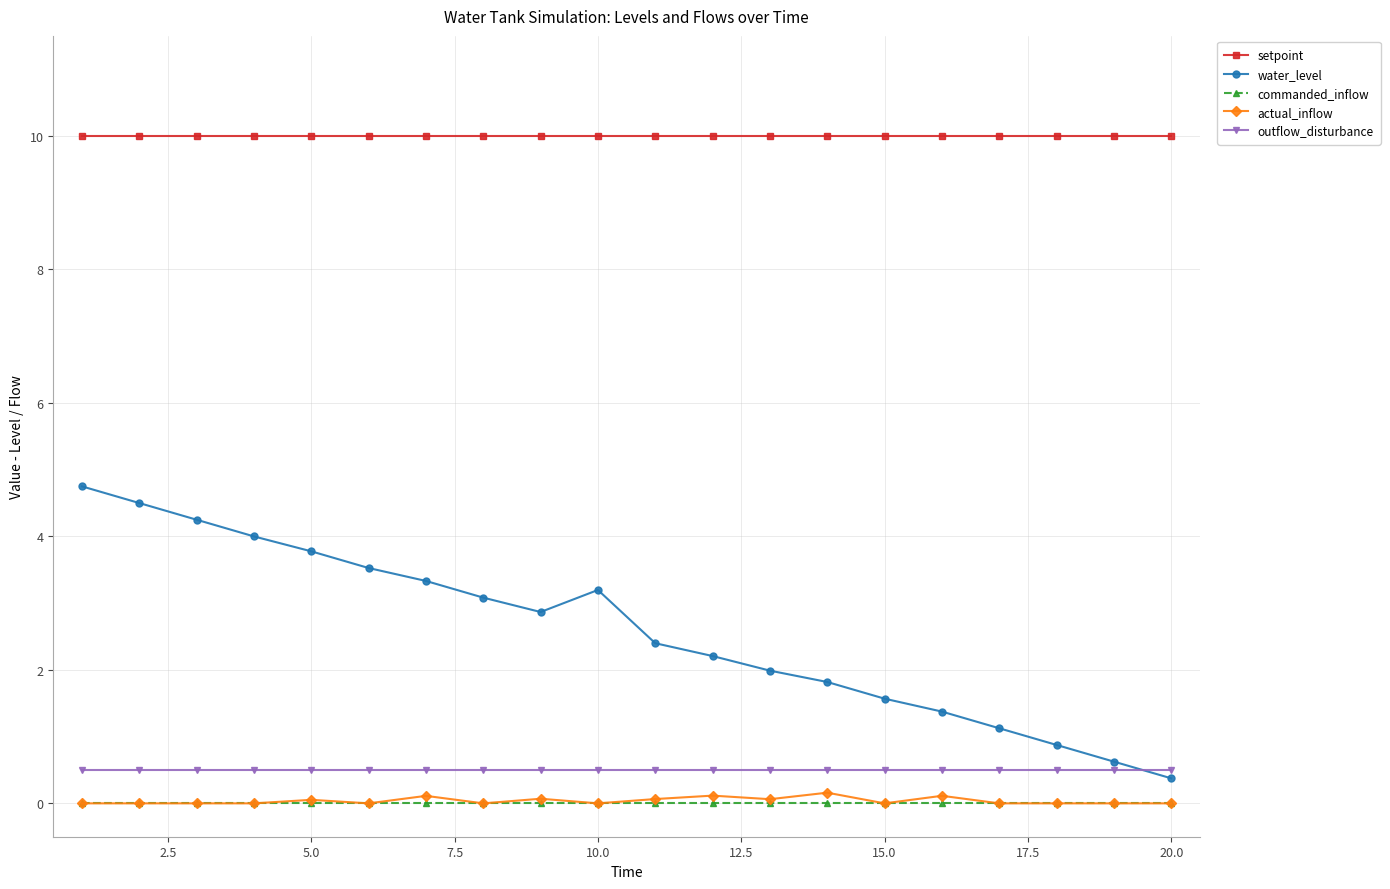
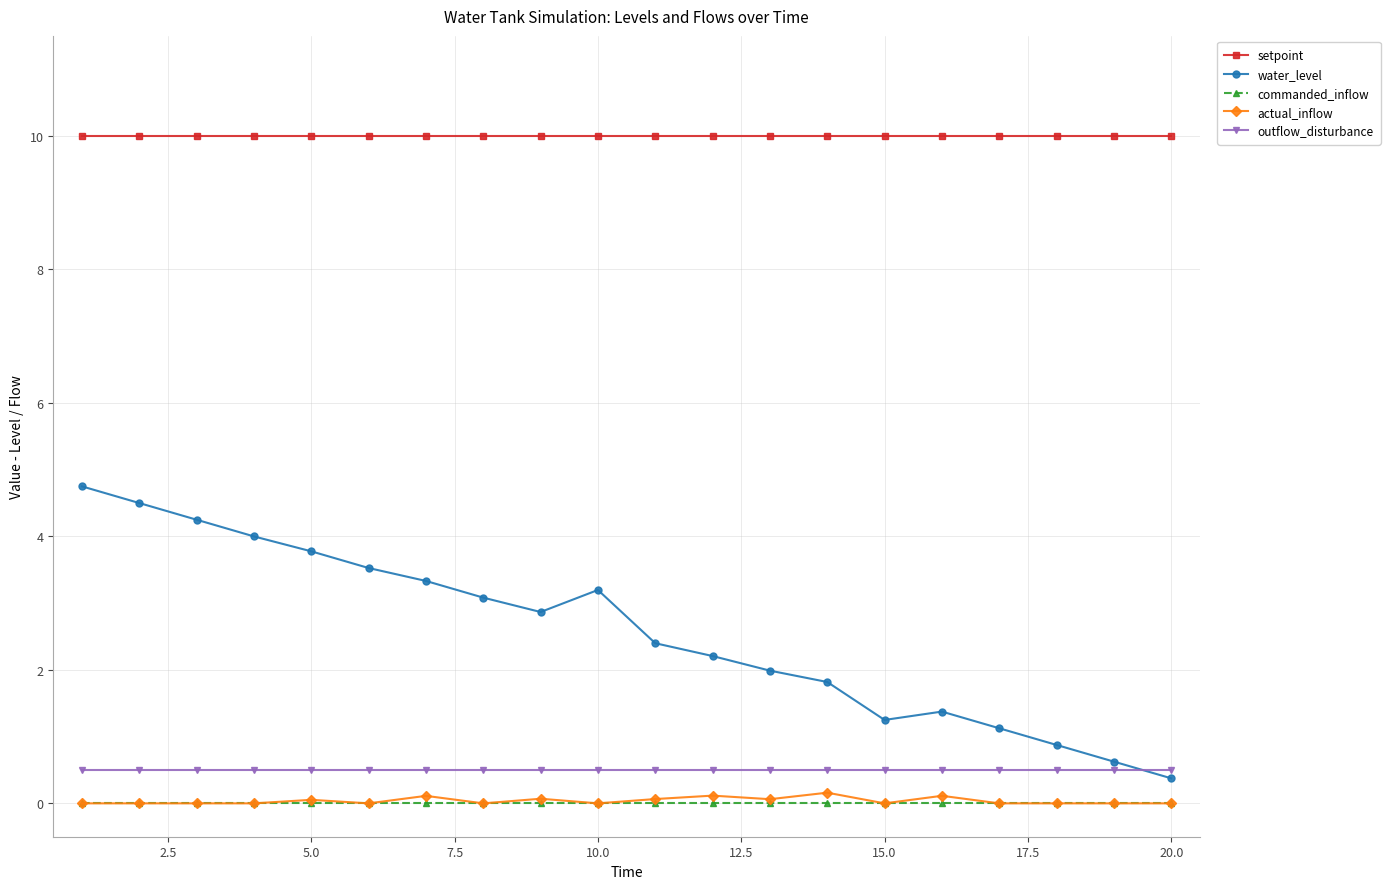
water_level, 15.0: 1.6 -> 1.2
